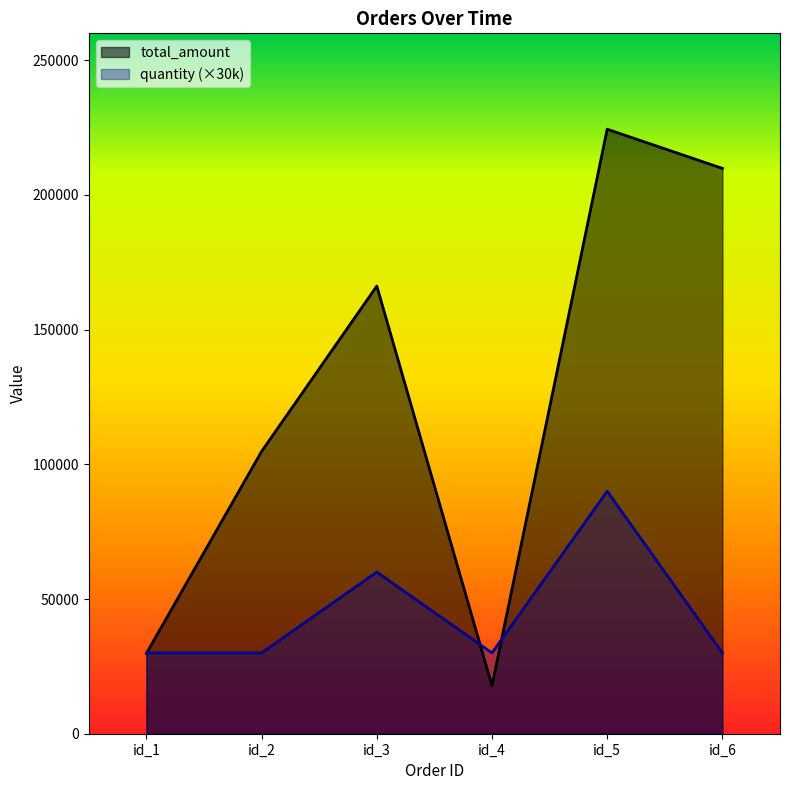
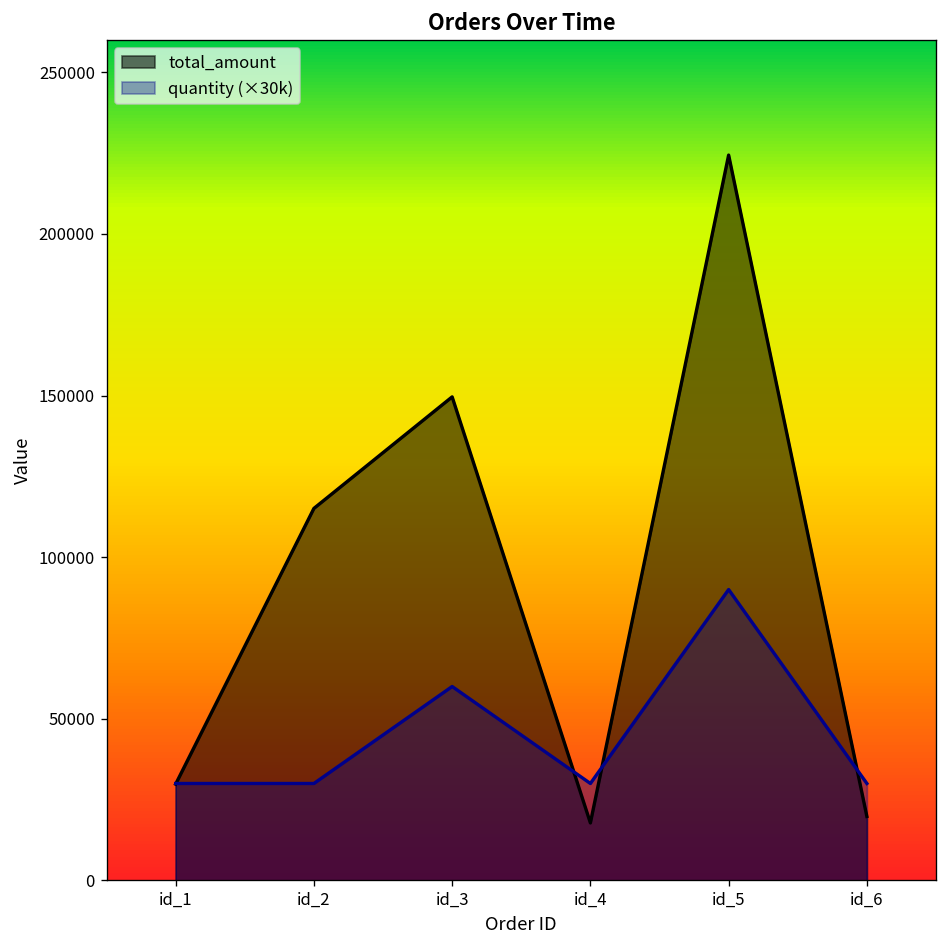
total_amount, id_2: 105000 -> 115000
total_amount, id_3: 166000 -> 150000
total_amount, id_6: 210000 -> 20000
